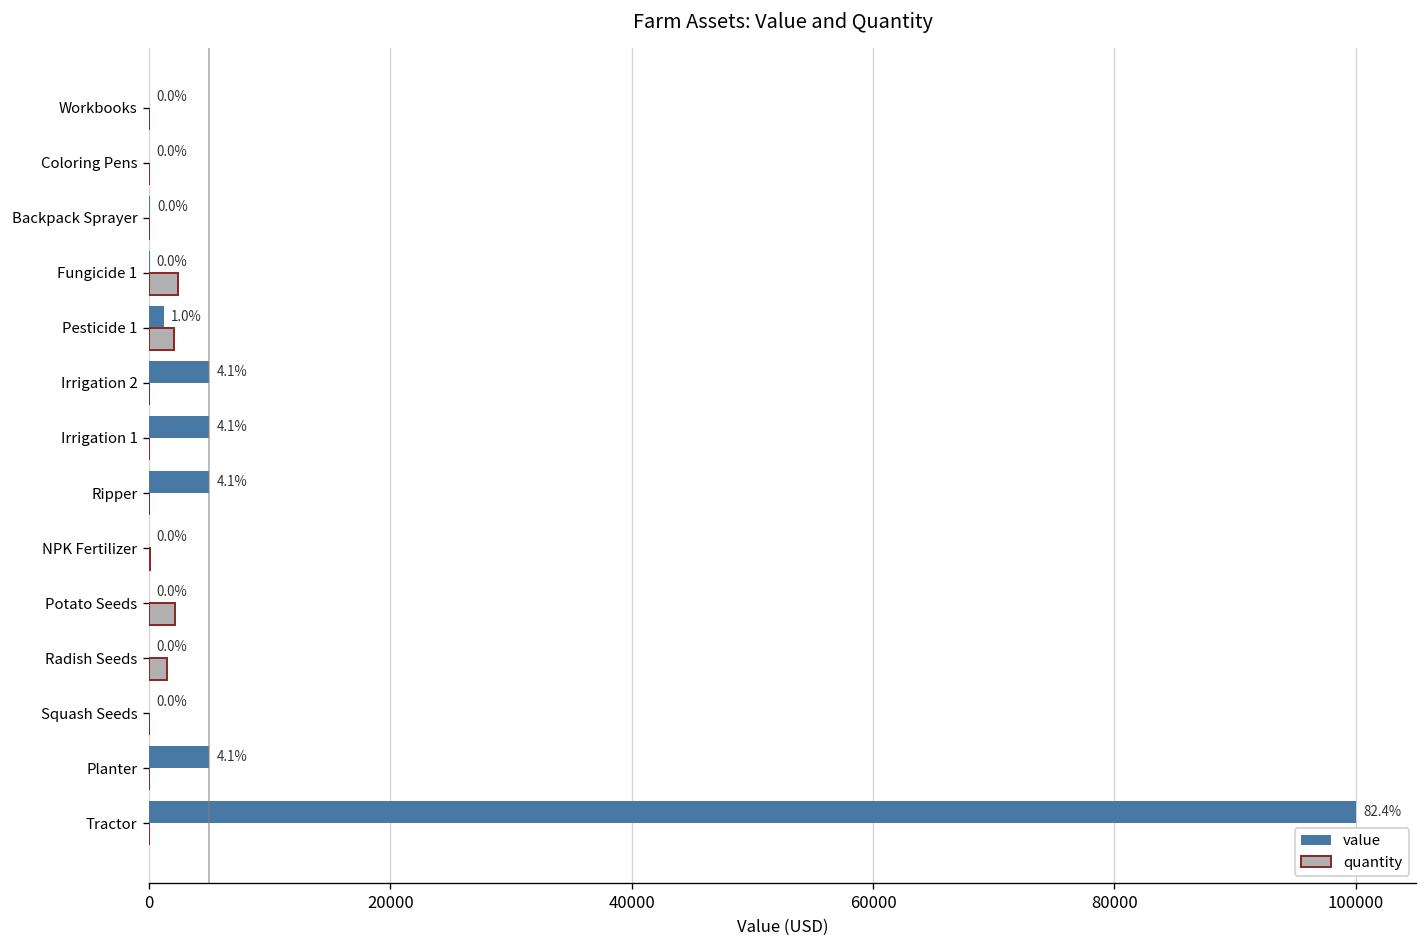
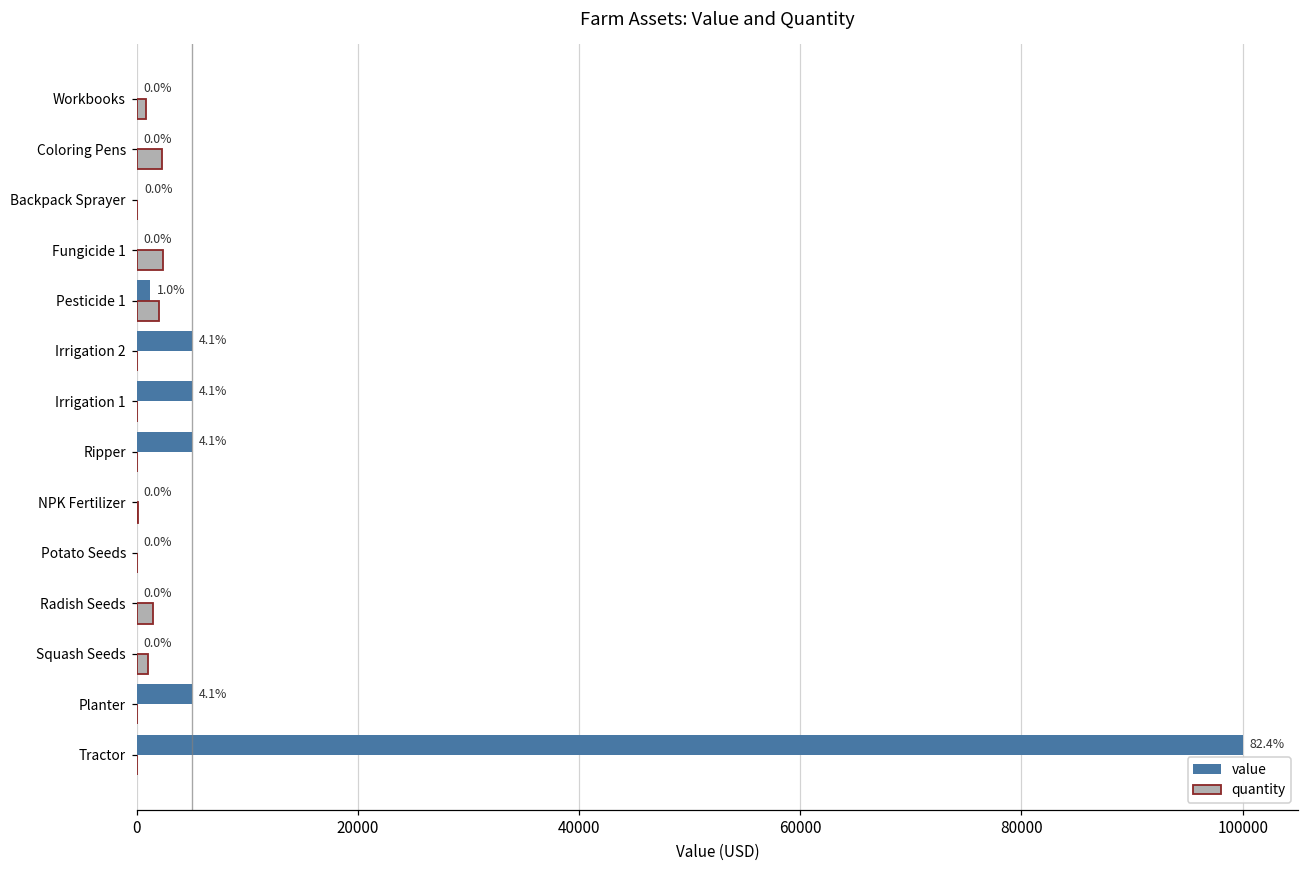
quantity, Workbooks: 0 -> 800
quantity, Coloring Pens: 0 -> 2300
quantity, Potato Seeds: 2200 -> 0
quantity, Squash Seeds: 0 -> 1000
